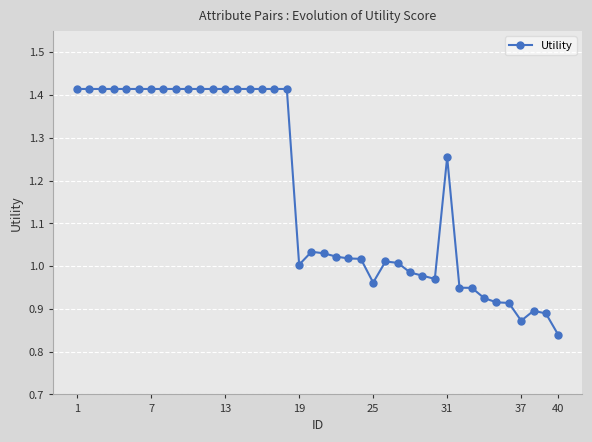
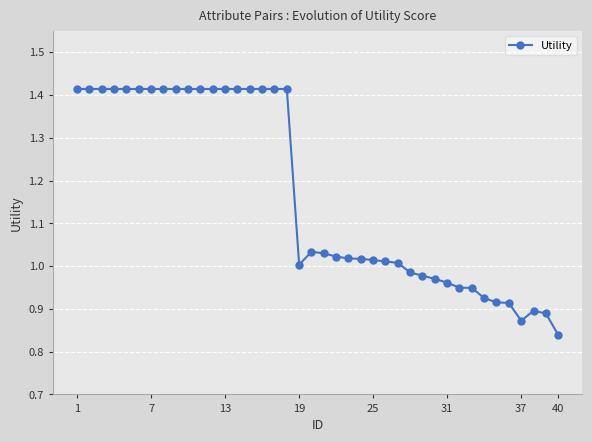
25: 0.96 -> 1.01
31: 1.25 -> 0.96
